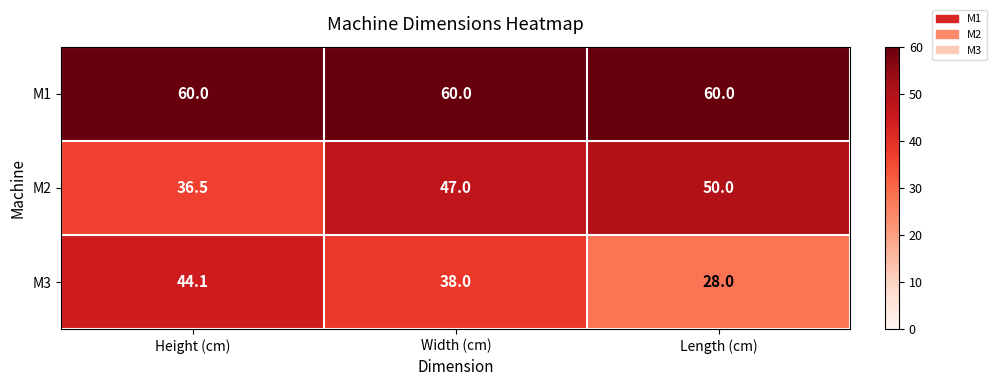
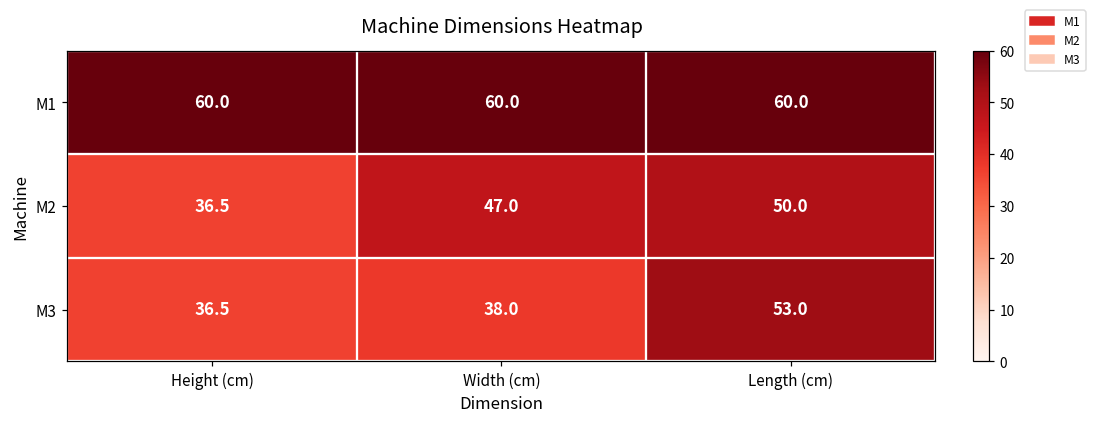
M3, Height (cm): 44.1 -> 36.5
M3, Length (cm): 28.0 -> 53.0
